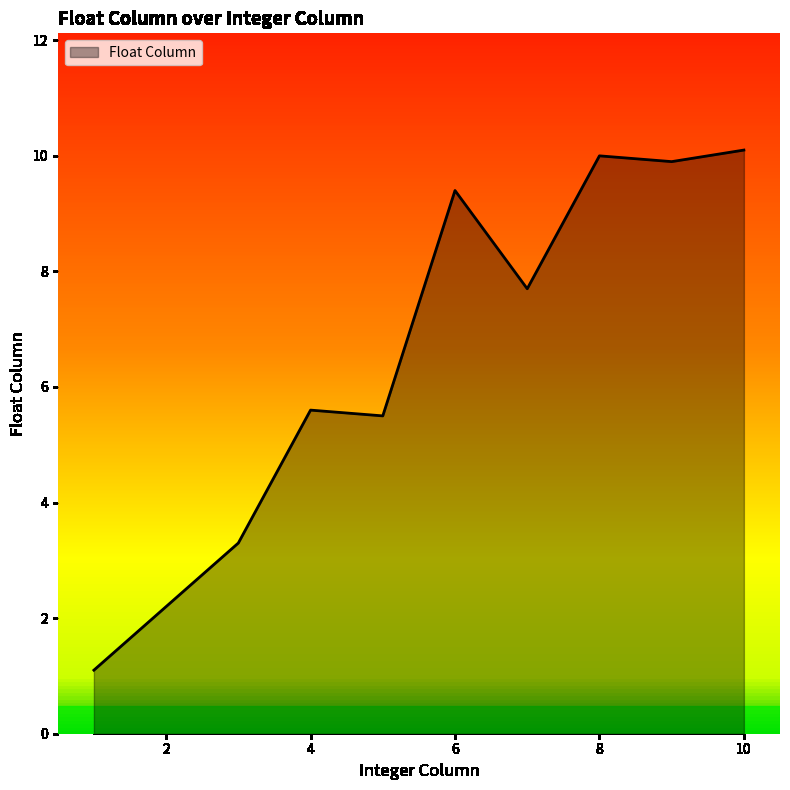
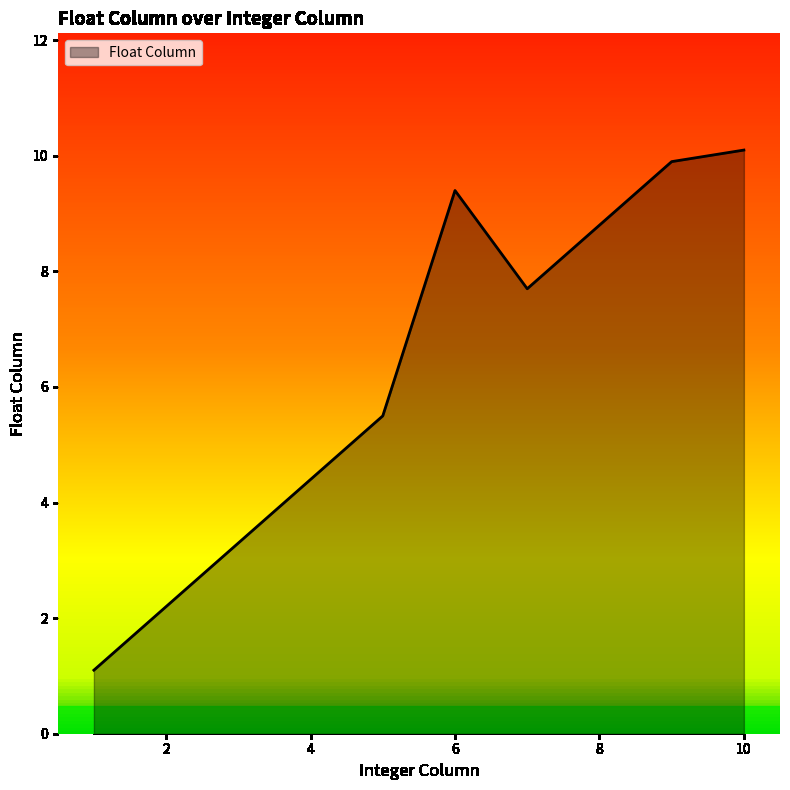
4: 5.6 -> 4.4
8: 10.0 -> 8.8
